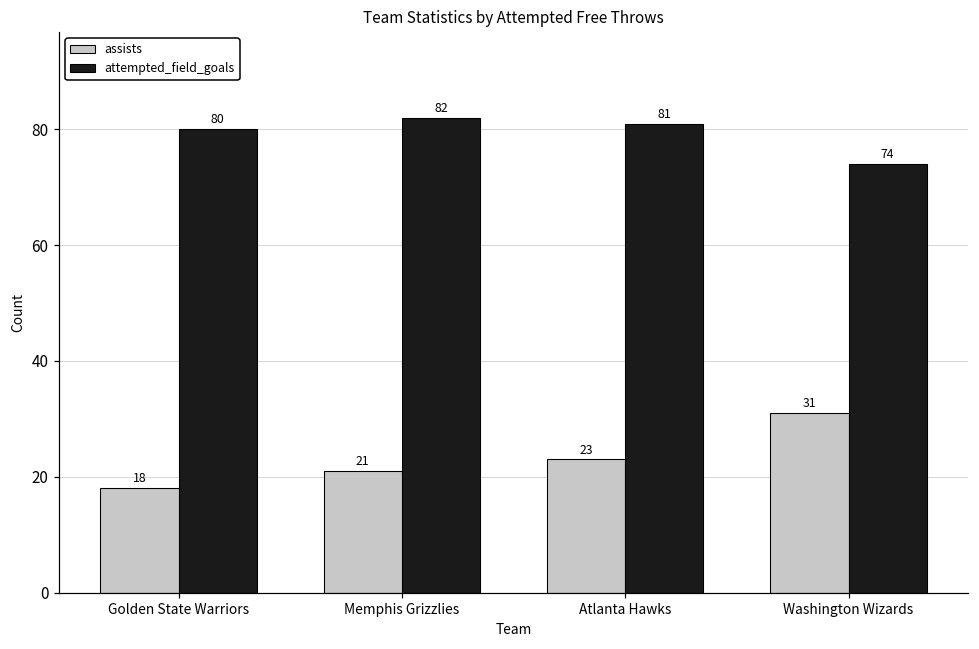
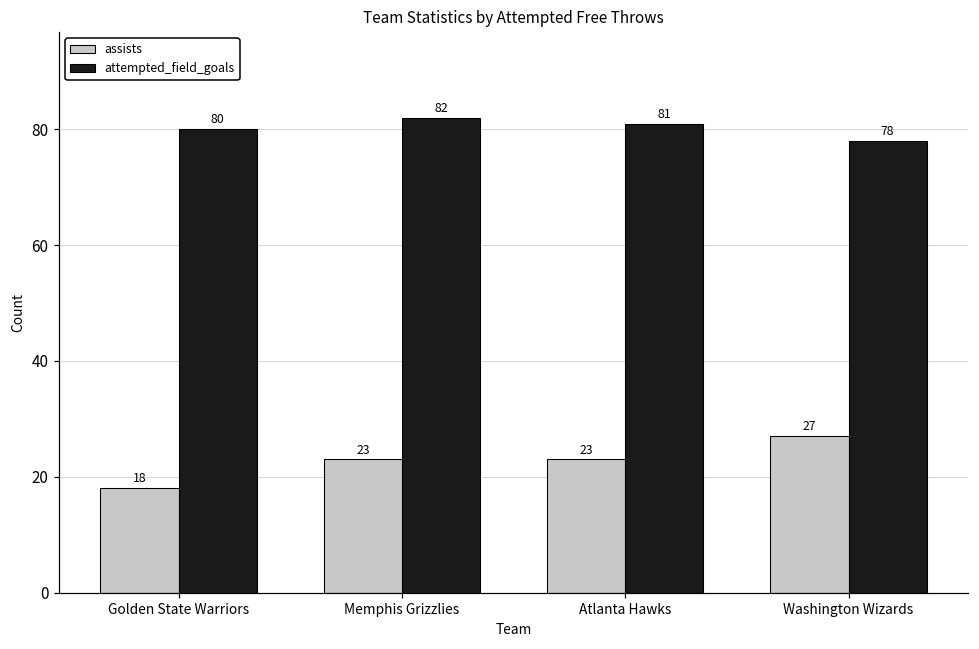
assists, Memphis Grizzlies: 21 -> 23
assists, Washington Wizards: 31 -> 27
attempted_field_goals, Washington Wizards: 74 -> 78
